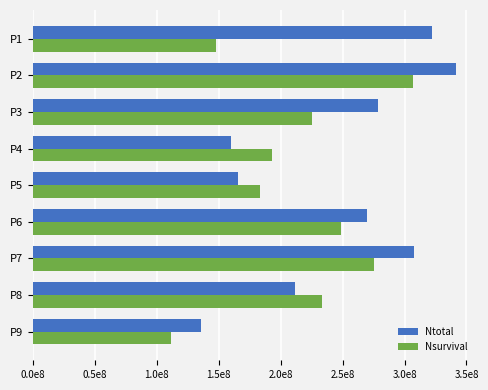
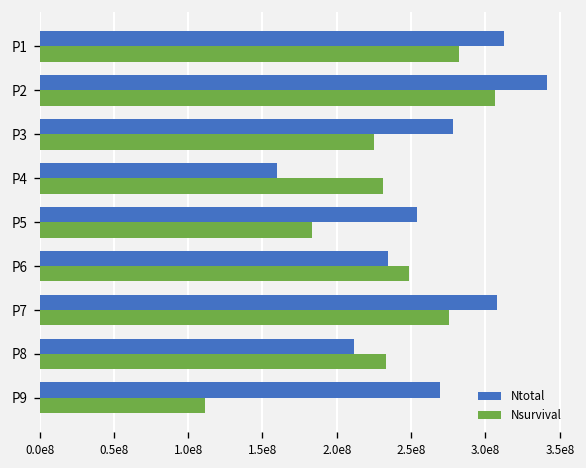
Ntotal, P1: 322000000 -> 313000000
Nsurvival, P1: 148000000 -> 282000000
Nsurvival, P4: 193000000 -> 231000000
Ntotal, P5: 165000000 -> 254000000
Ntotal, P6: 270000000 -> 234000000
Ntotal, P9: 136000000 -> 269000000
